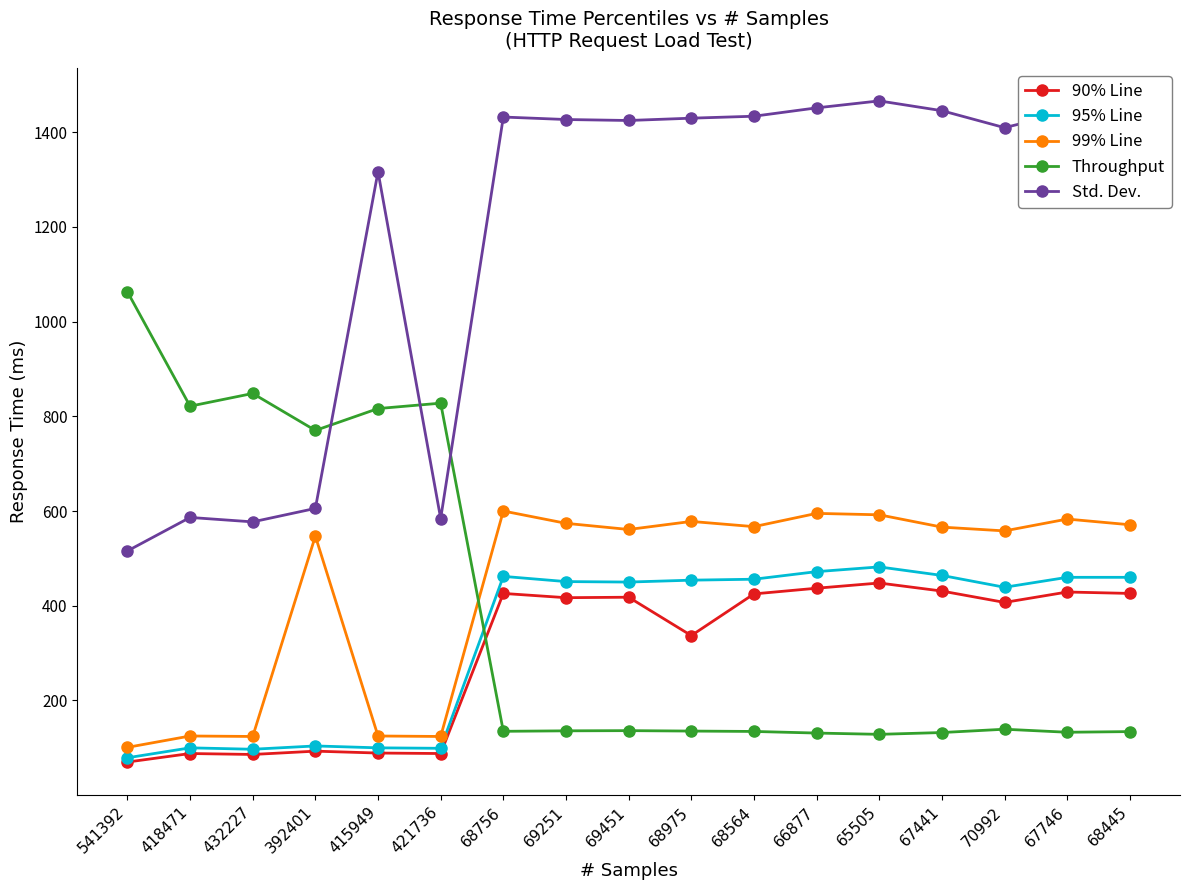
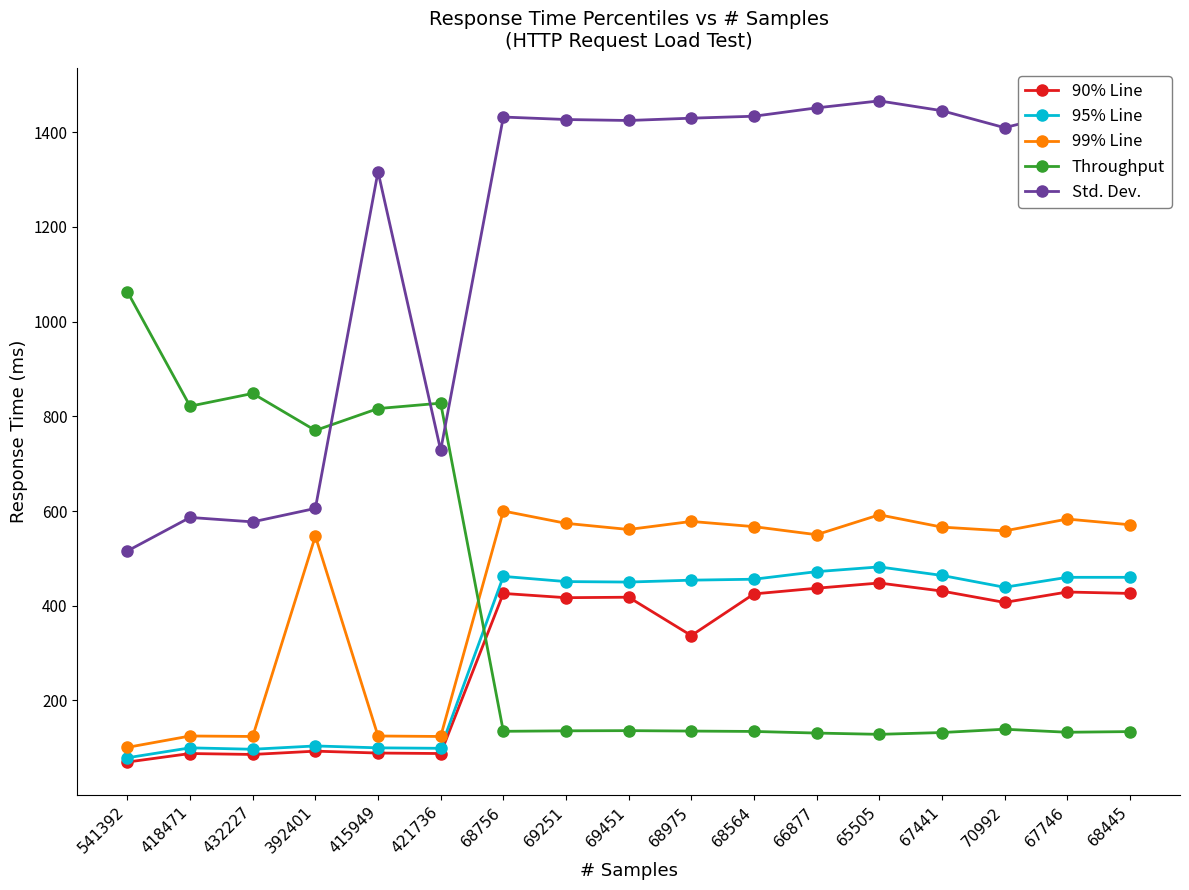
Std. Dev., 421736: 580 -> 730
99% Line, 66877: 600 -> 550
